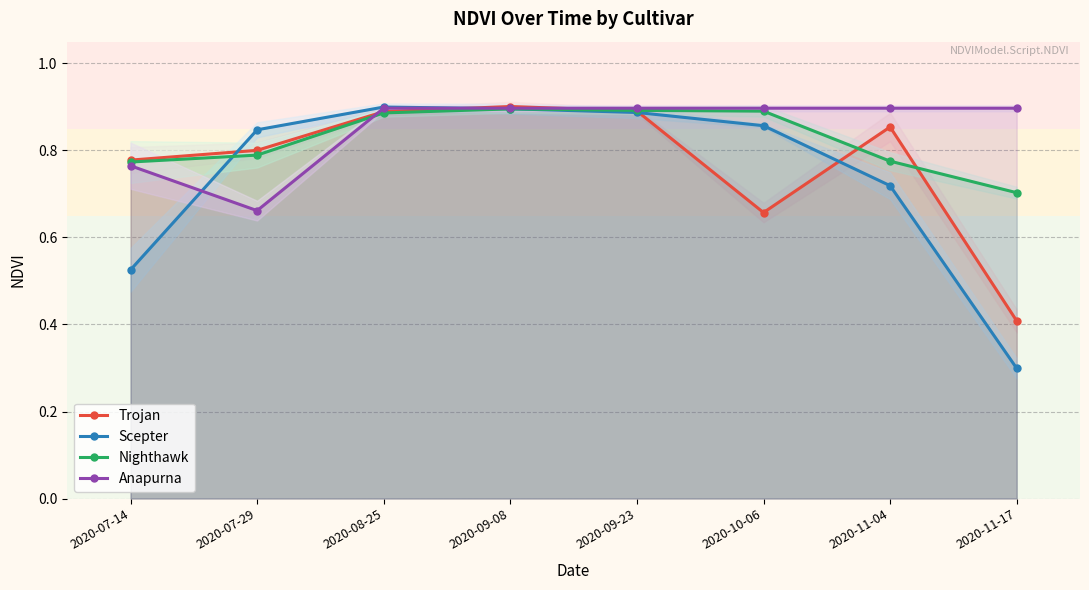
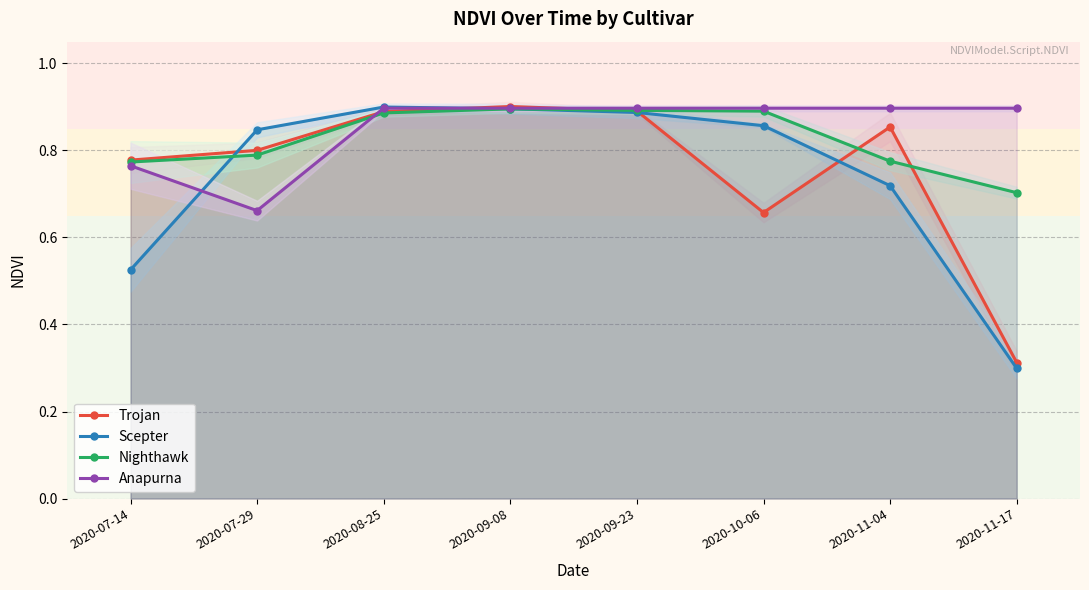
Trojan, 2020-11-17: 0.41 -> 0.31
